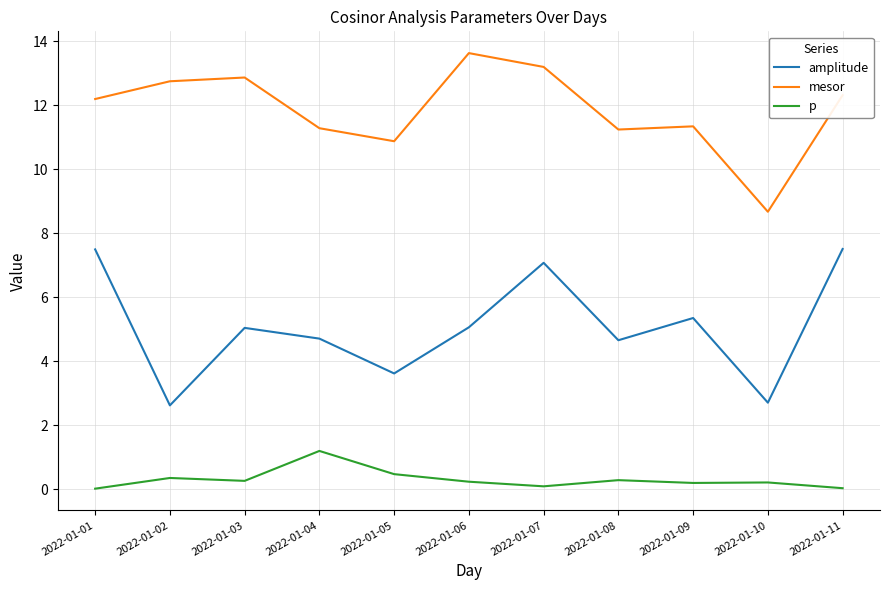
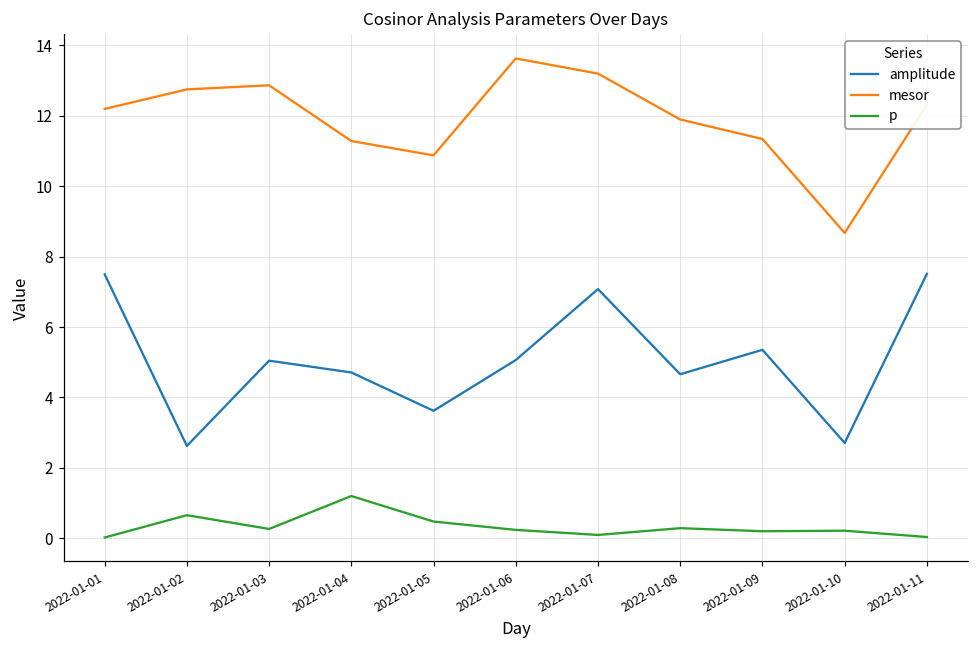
p, 2022-01-02: 0.4 -> 0.7
mesor, 2022-01-08: 11.2 -> 11.9
